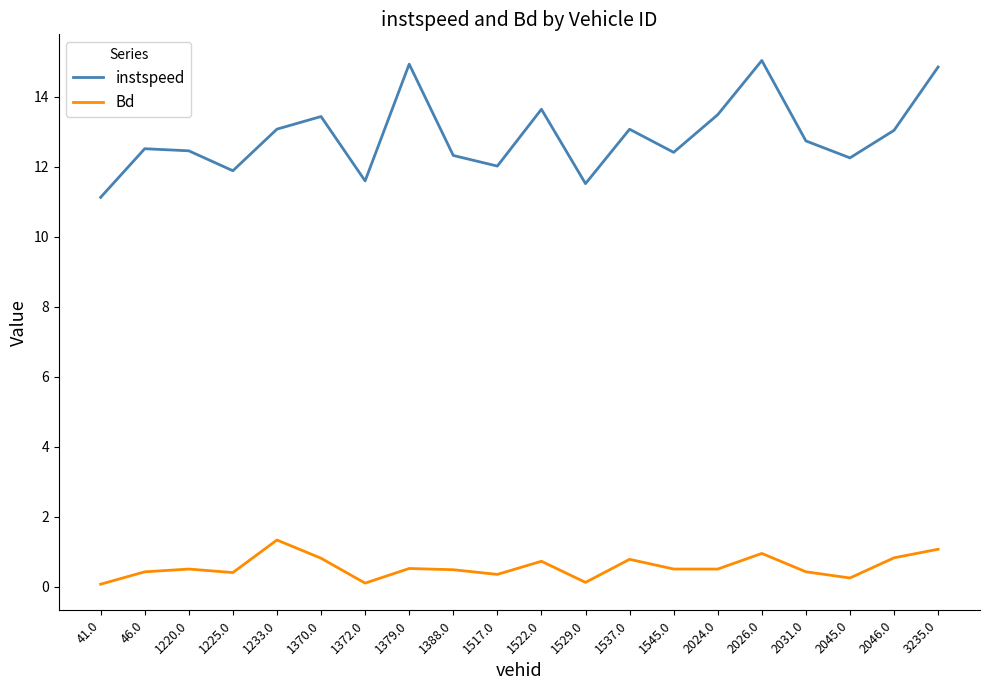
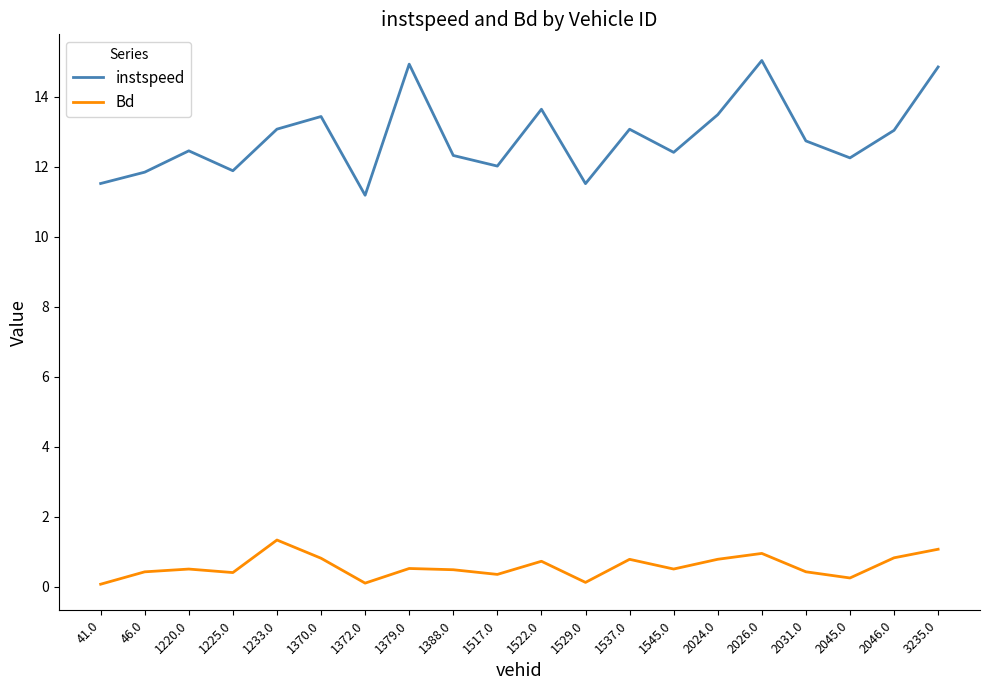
instspeed, 41.0: 11.1 -> 11.5
instspeed, 46.0: 12.5 -> 11.8
instspeed, 1372.0: 11.6 -> 11.2
Bd, 2024.0: 0.5 -> 0.8
